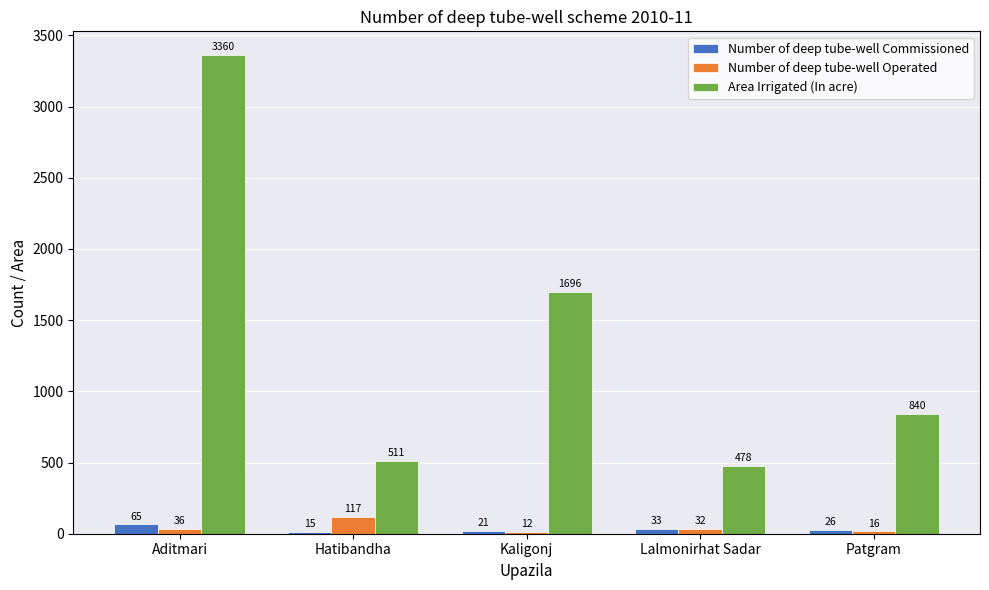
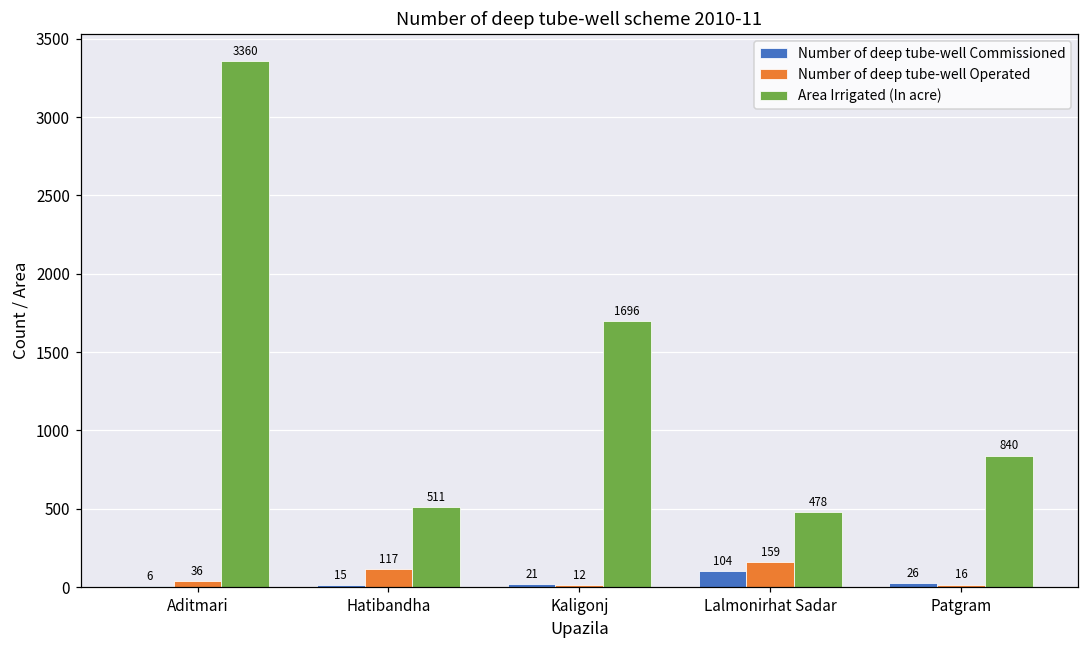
Number of deep tube-well Commissioned, Aditmari: 65 -> 6
Number of deep tube-well Commissioned, Lalmonirhat Sadar: 33 -> 104
Number of deep tube-well Operated, Lalmonirhat Sadar: 32 -> 159
